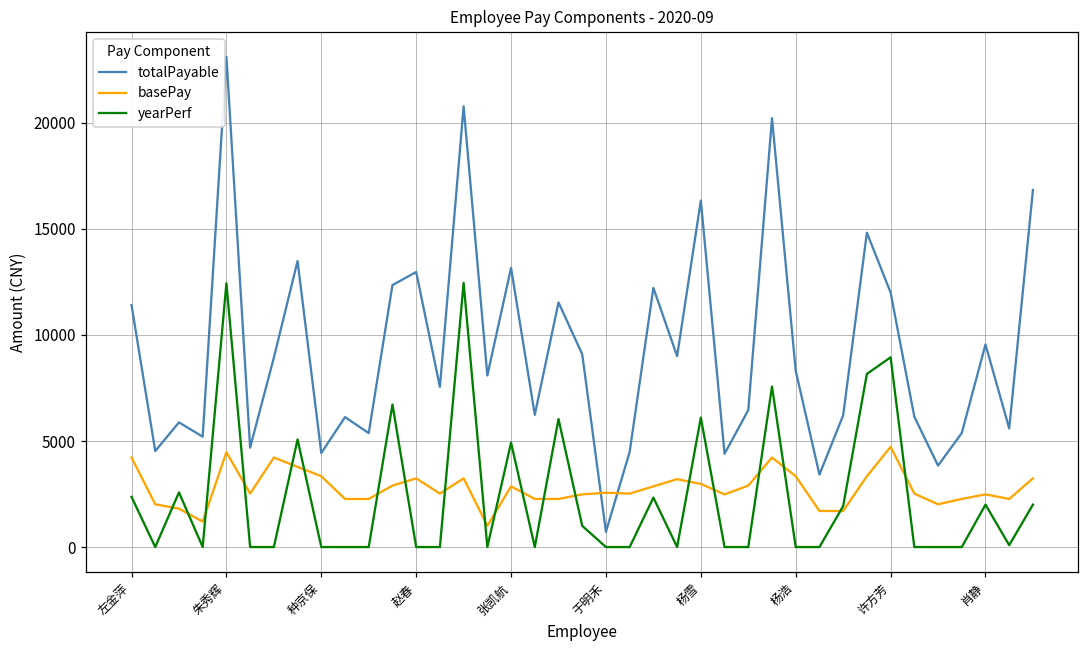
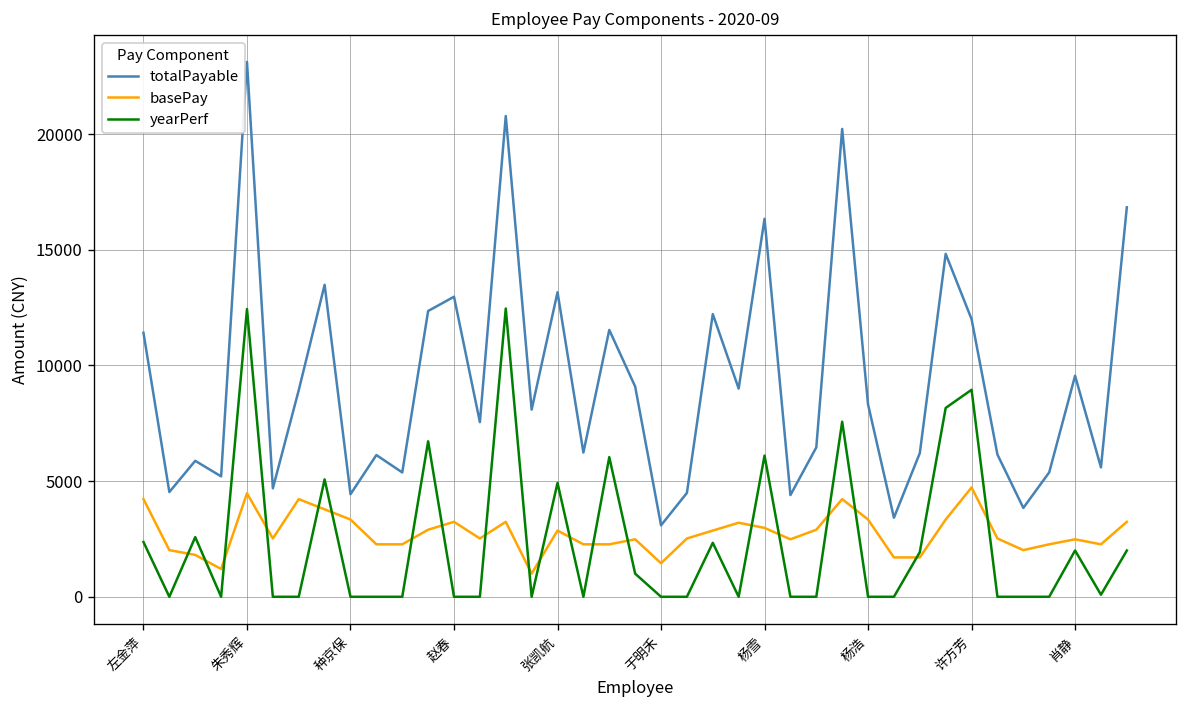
totalPayable, 于明禾: 700 -> 3100
basePay, 于明禾: 2600 -> 1400
